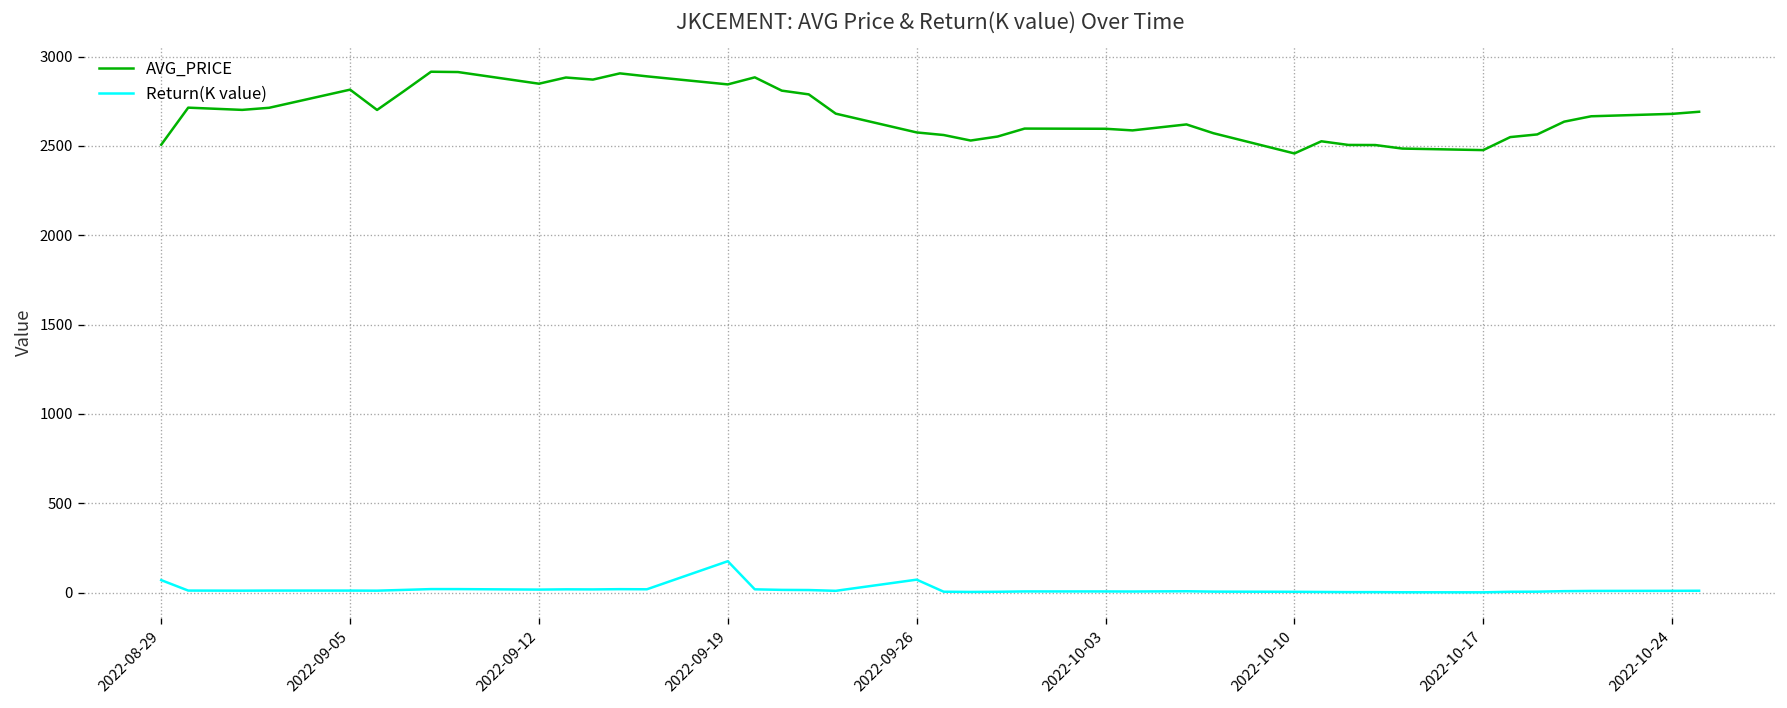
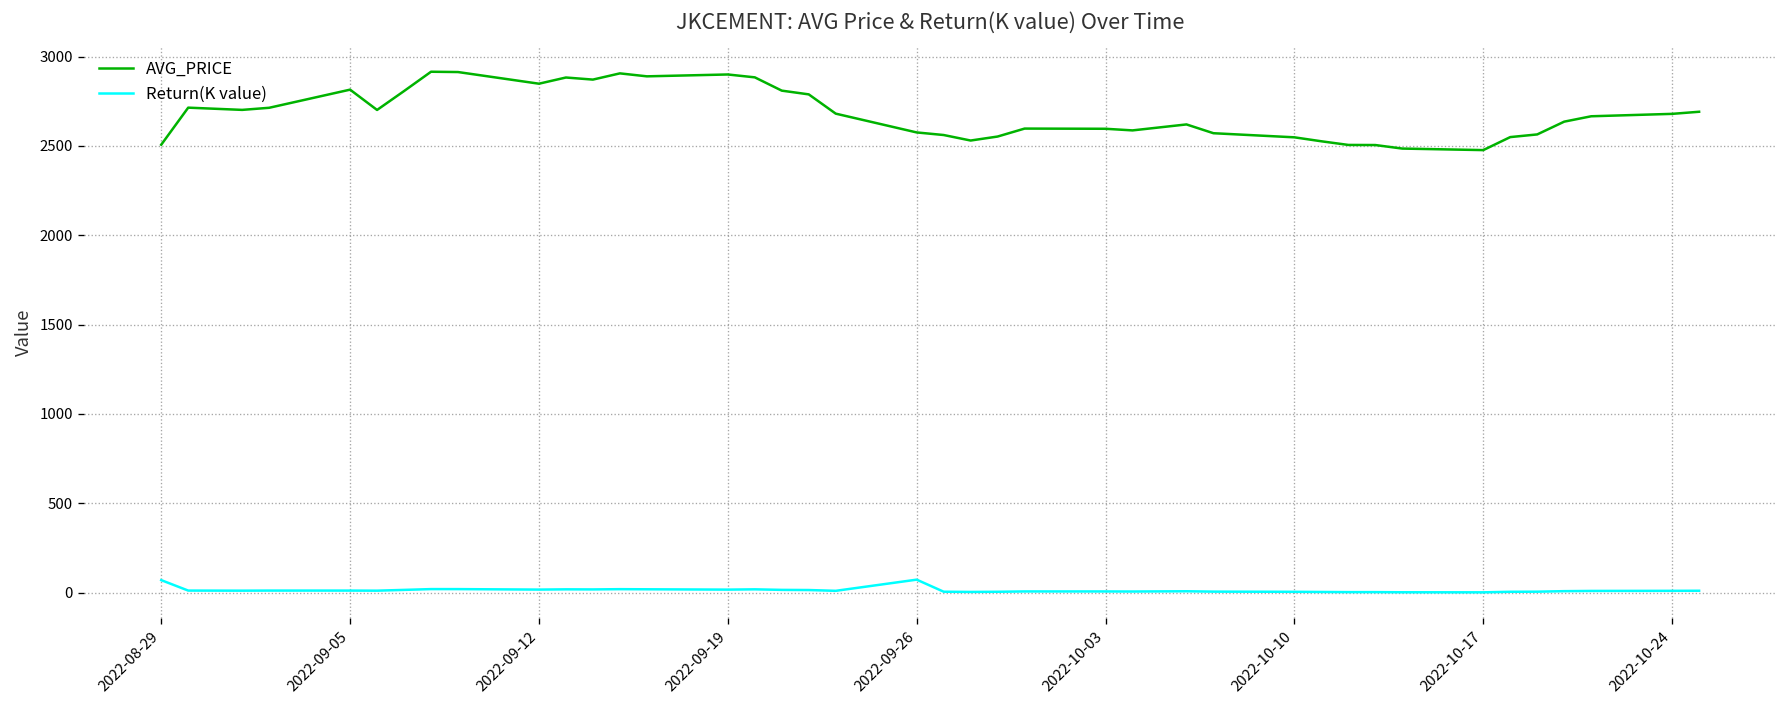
AVG_PRICE, 2022-09-19: 2840 -> 2900
Return(K value), 2022-09-19: 180 -> 20
AVG_PRICE, 2022-10-10: 2460 -> 2550
